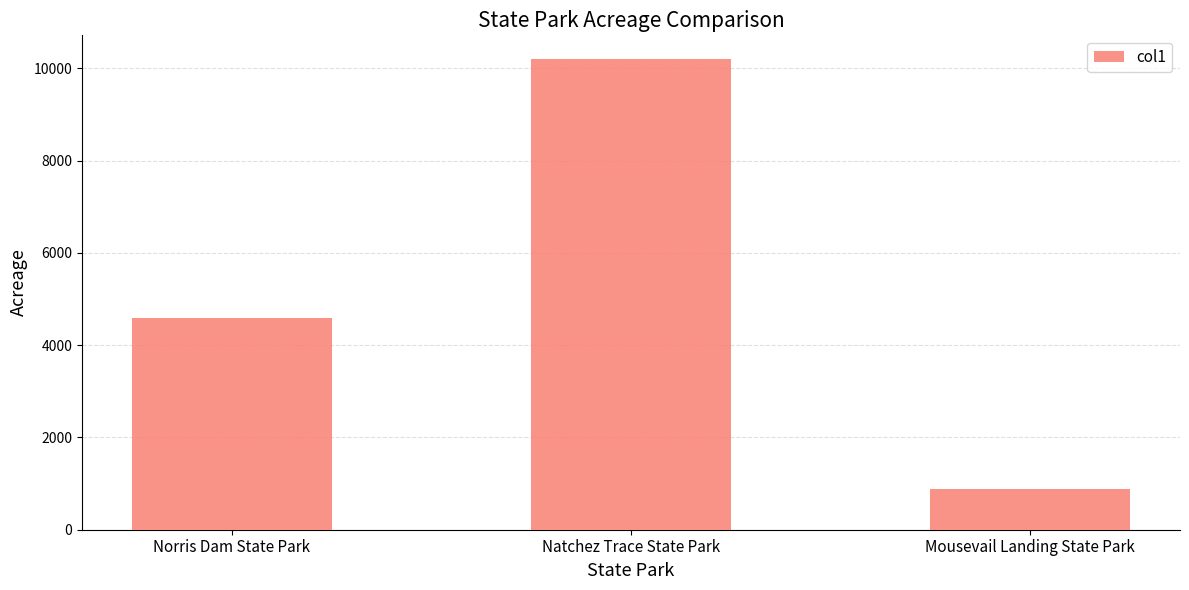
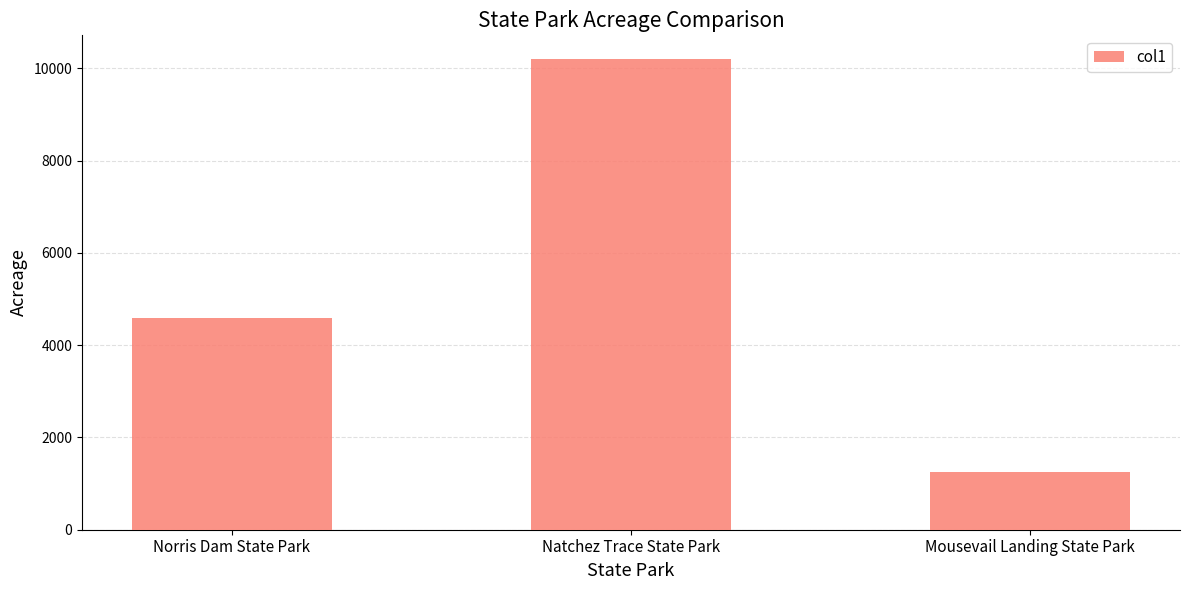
Mousevail Landing State Park: 900 -> 1300
